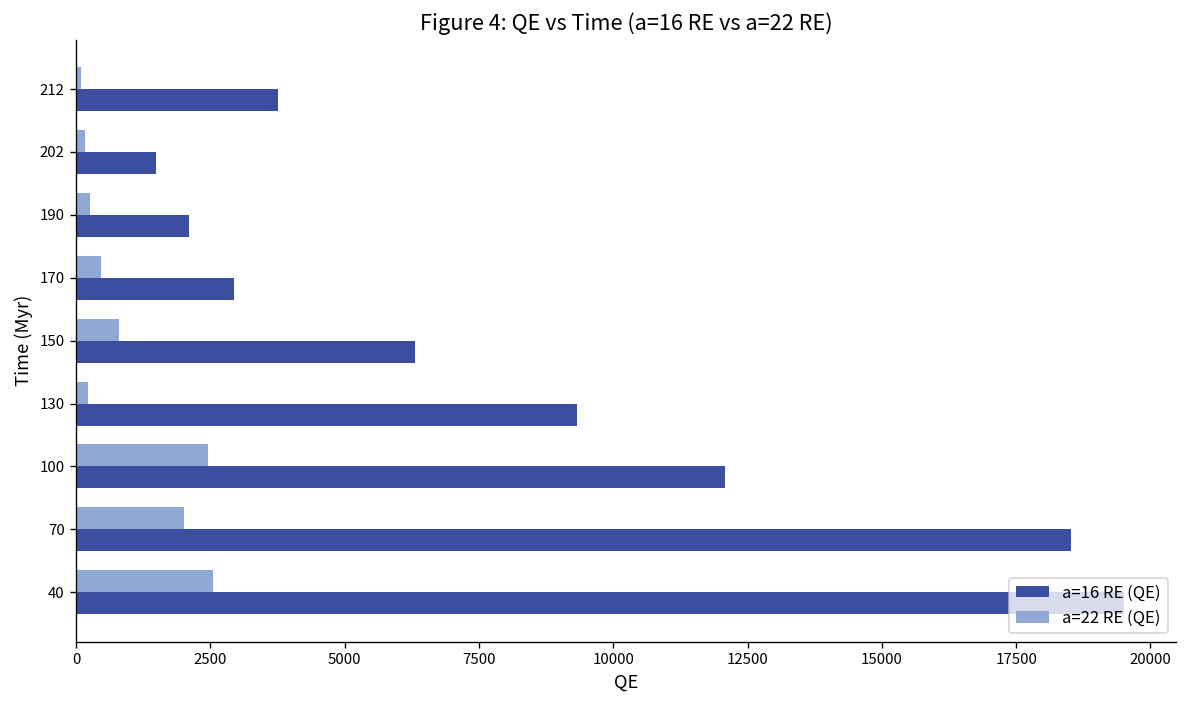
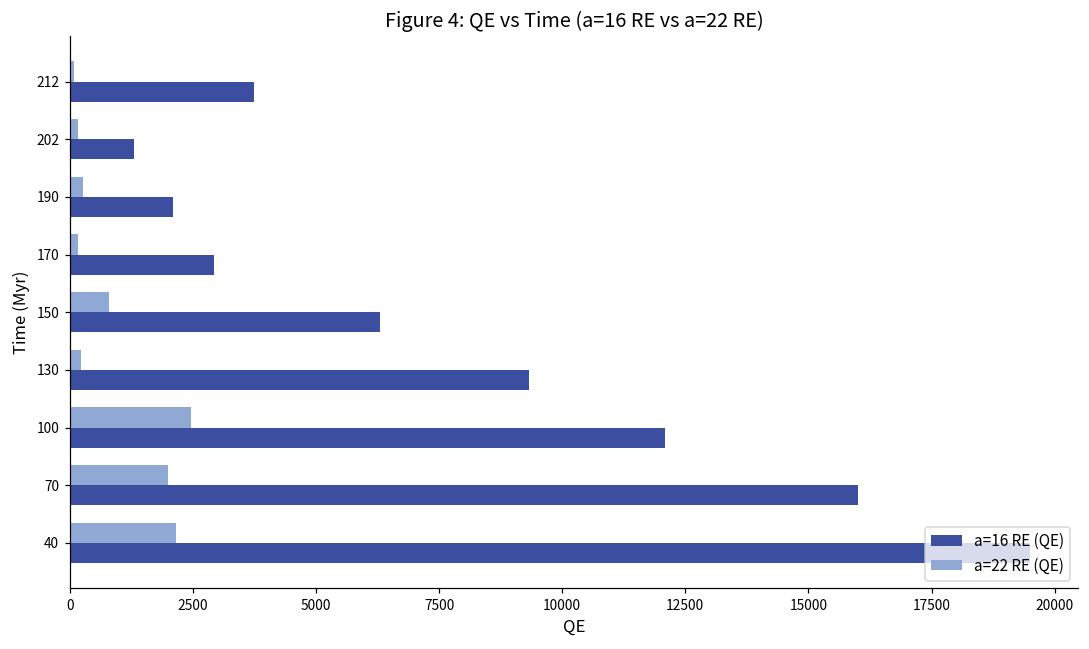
a=16 RE (QE), 202: 1500 -> 1300
a=22 RE (QE), 170: 500 -> 200
a=16 RE (QE), 70: 18500 -> 16000
a=22 RE (QE), 40: 2600 -> 2100
